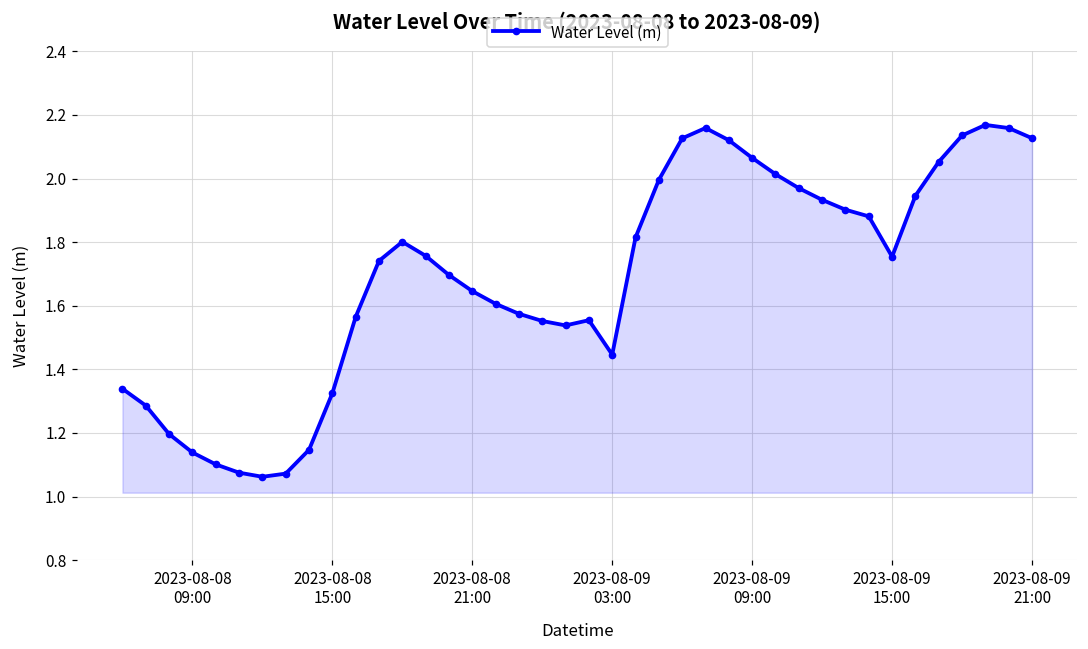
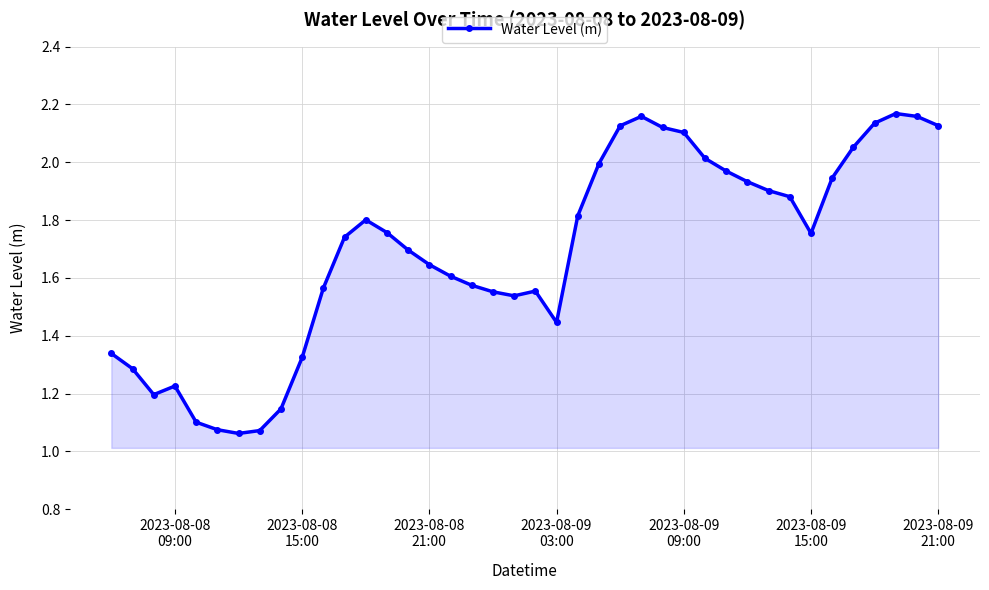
2023-08-08 09:00: 1.14 -> 1.23
2023-08-09 09:00: 2.06 -> 2.10
